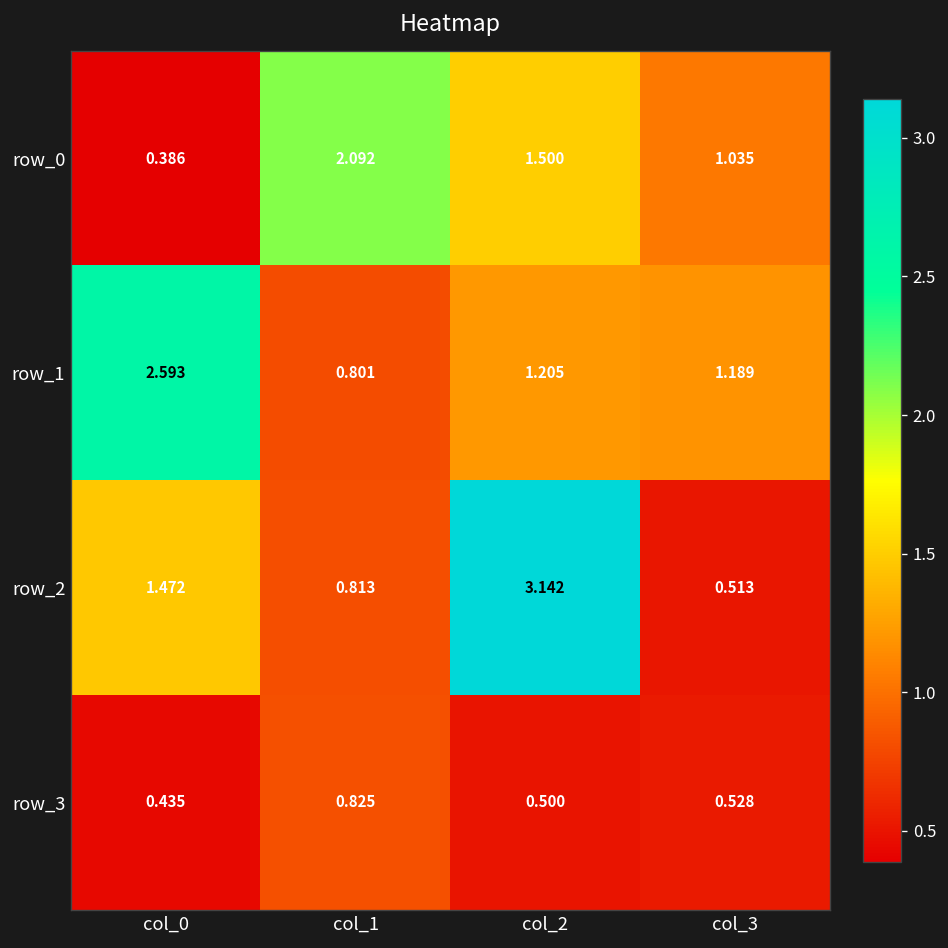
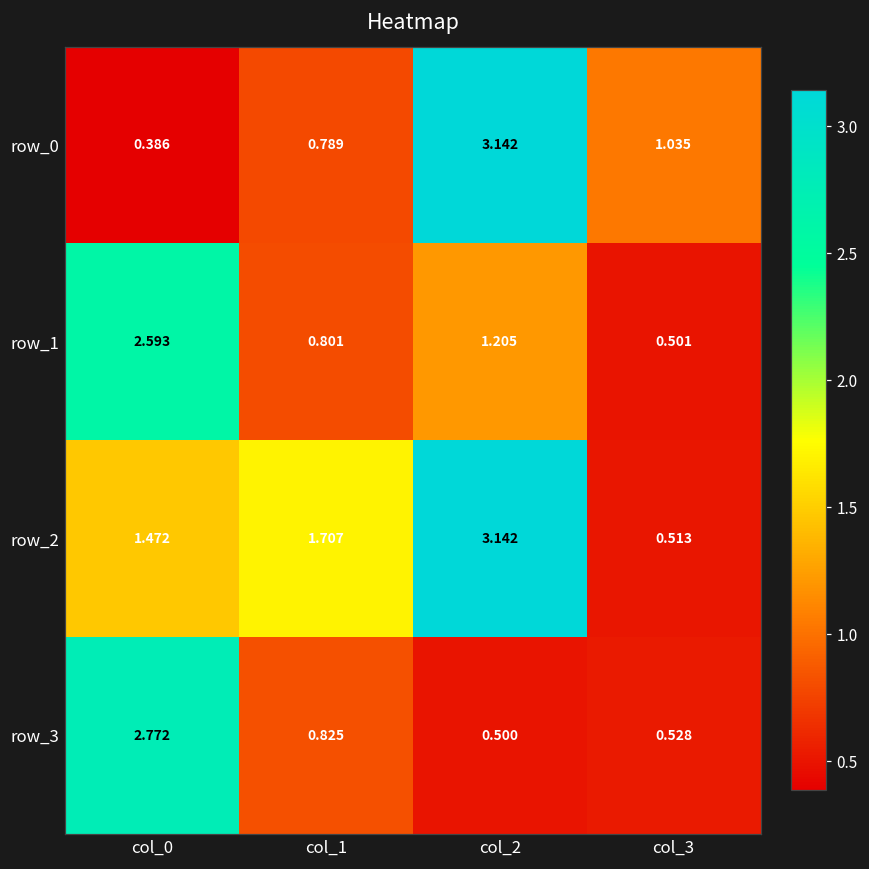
row_0, col_1: 2.092 -> 0.789
row_0, col_2: 1.500 -> 3.142
row_1, col_3: 1.189 -> 0.501
row_2, col_1: 0.813 -> 1.707
row_3, col_0: 0.435 -> 2.772
